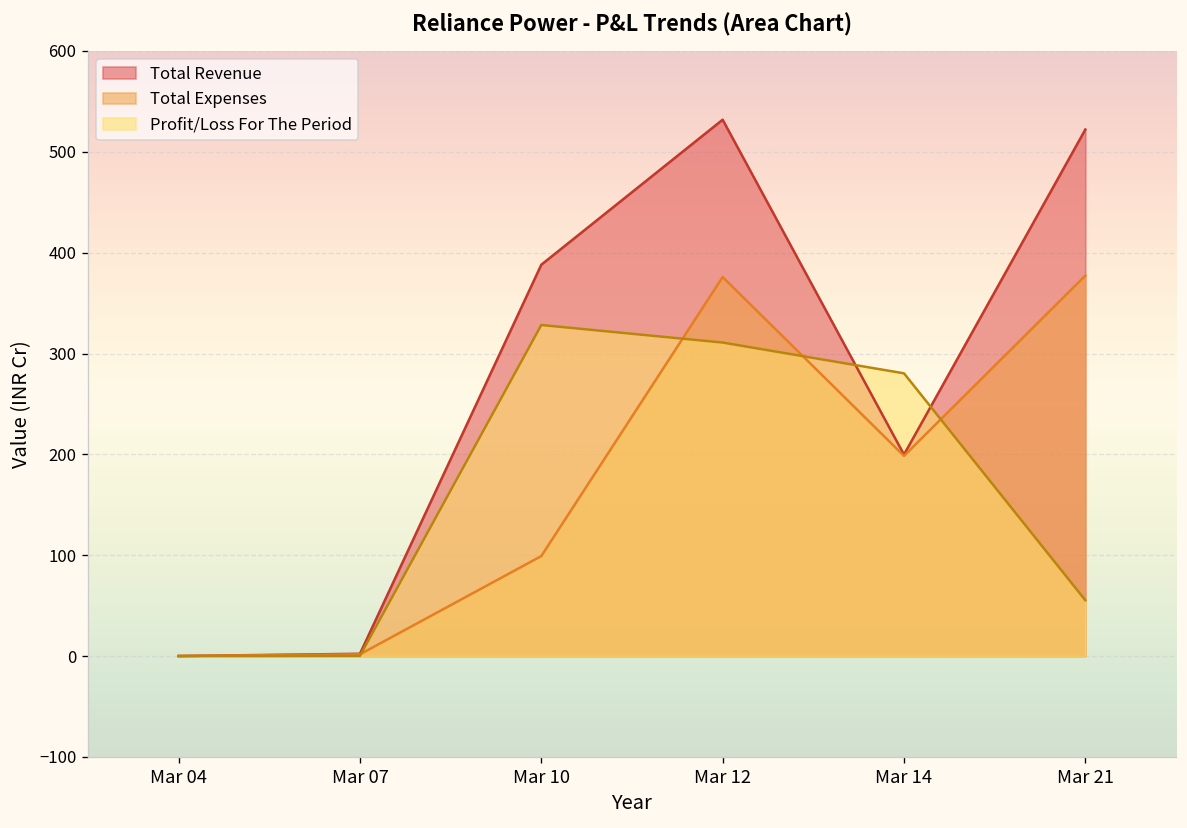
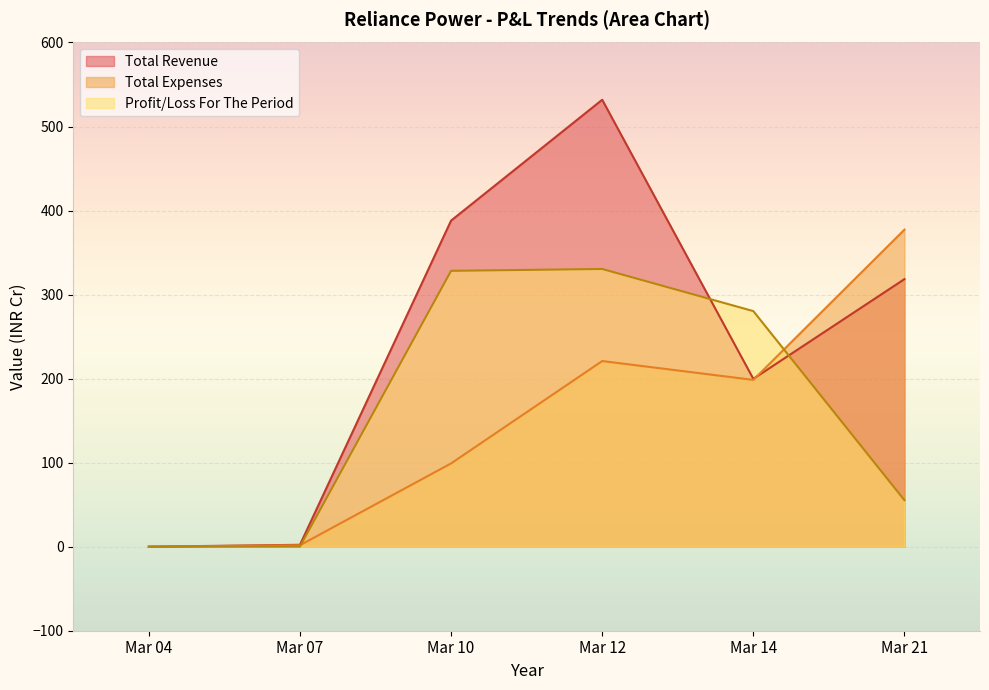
Total Expenses, Mar 12: 380 -> 220
Profit/Loss For The Period, Mar 12: 310 -> 330
Total Revenue, Mar 21: 520 -> 320
